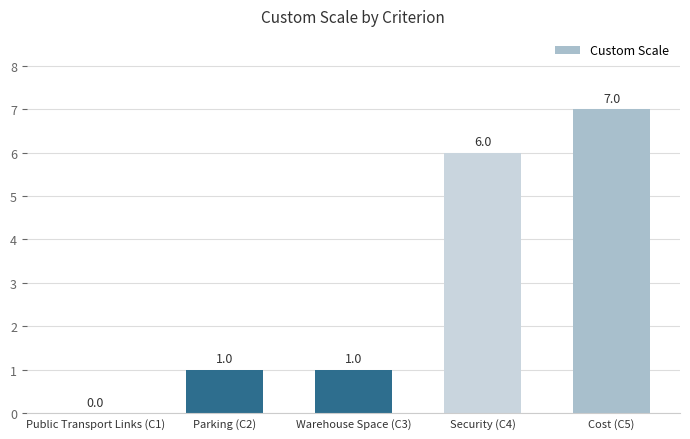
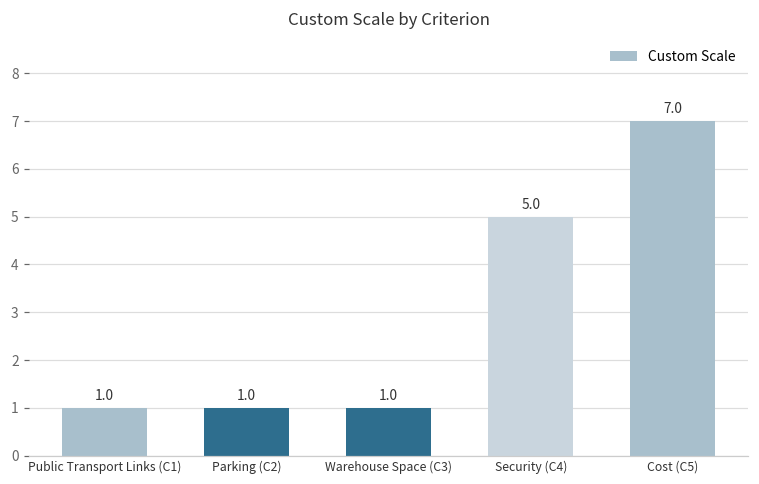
Public Transport Links (C1): 0.0 -> 1.0
Security (C4): 6.0 -> 5.0
